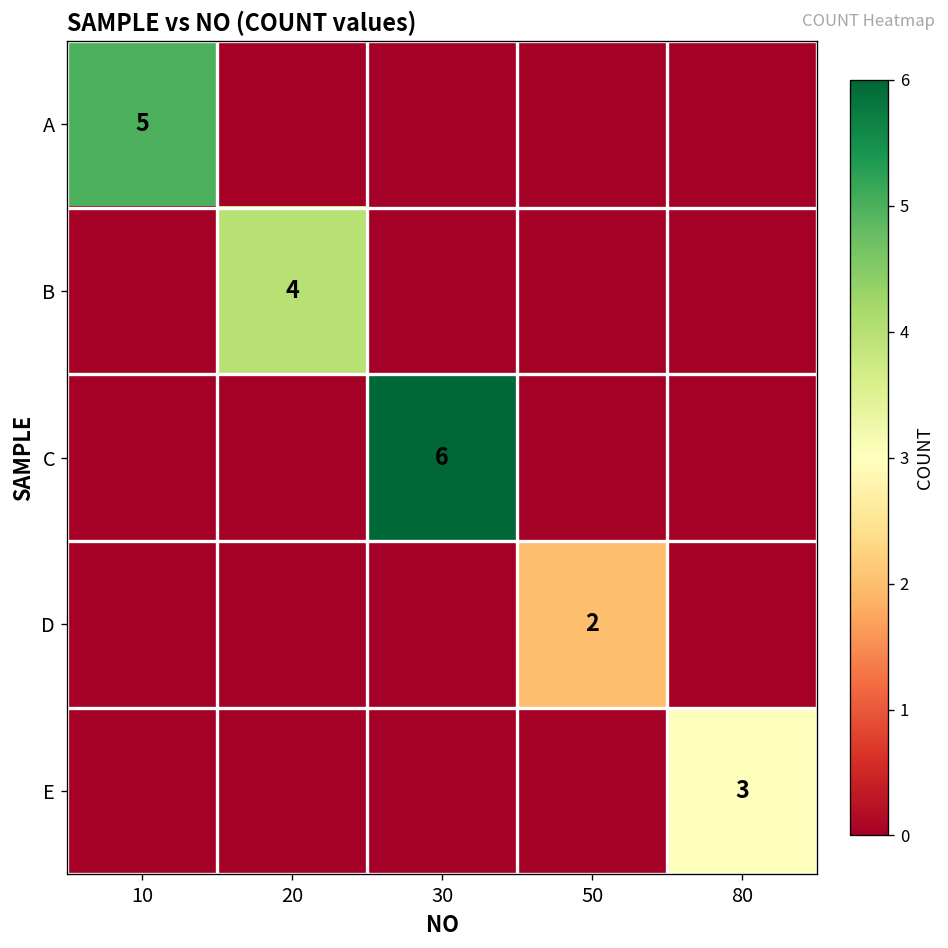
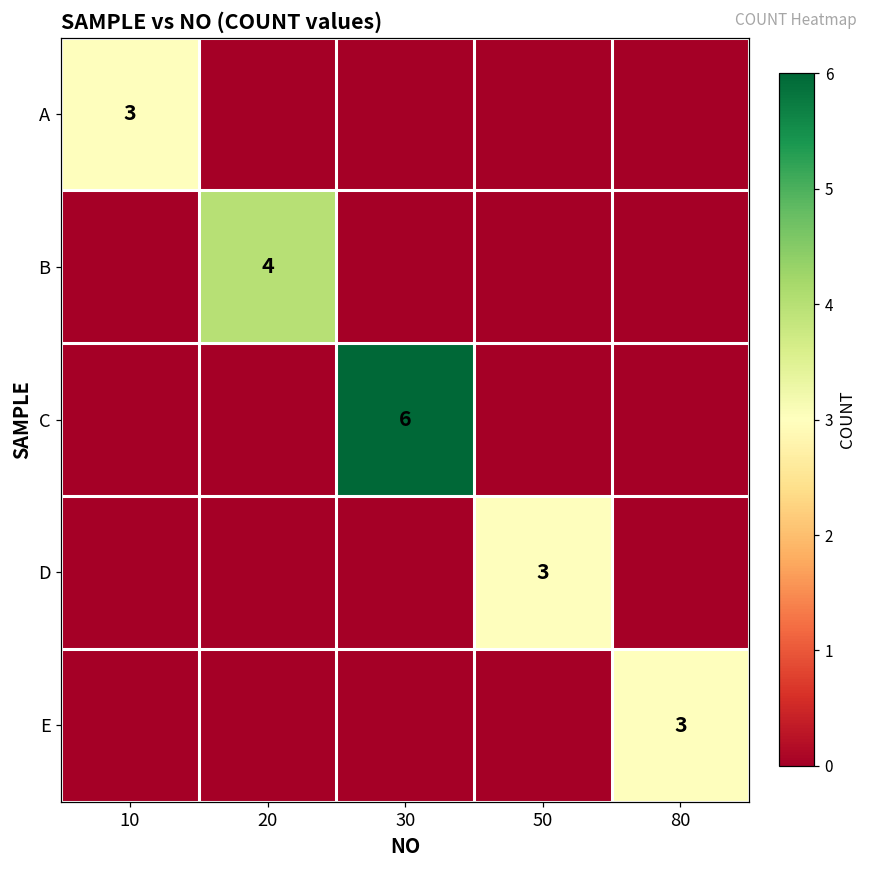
A, 10: 5 -> 3
D, 50: 2 -> 3
